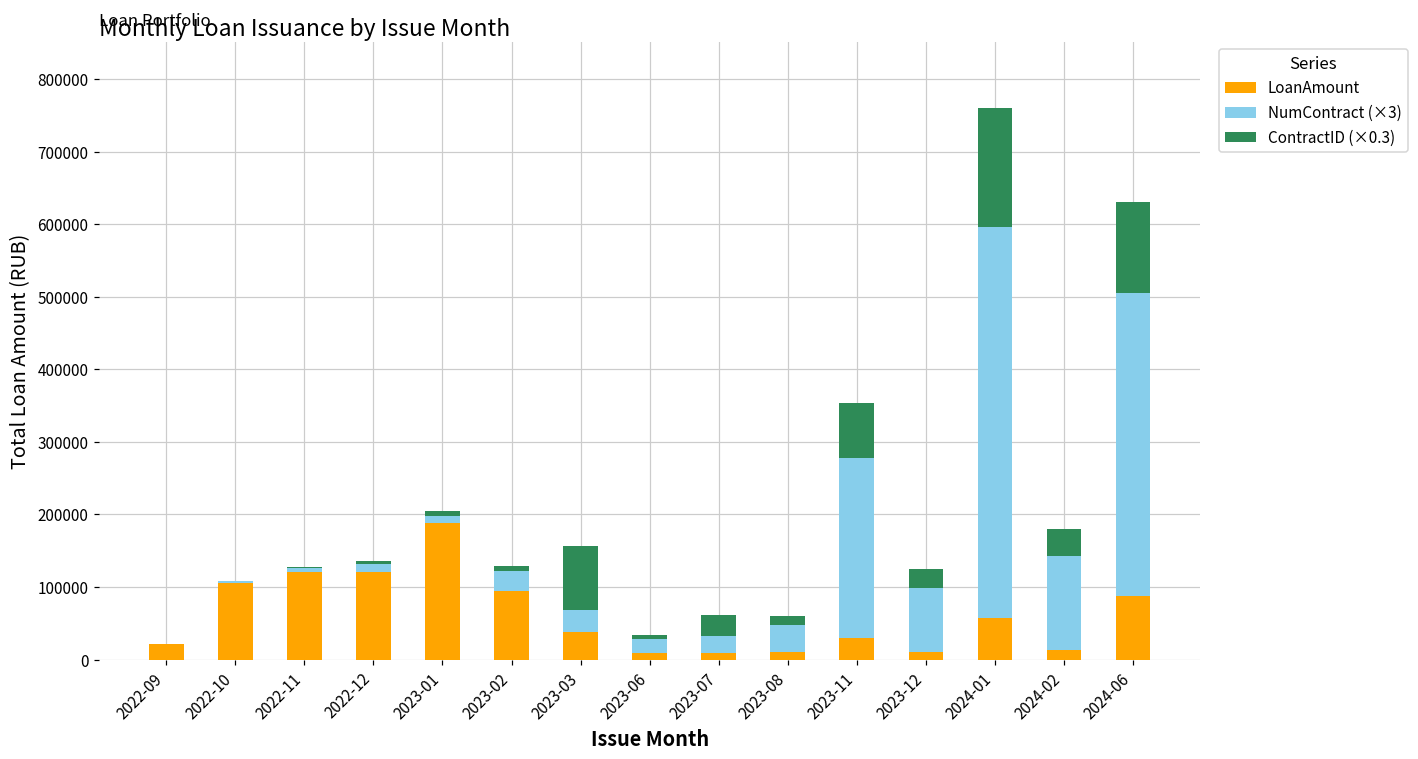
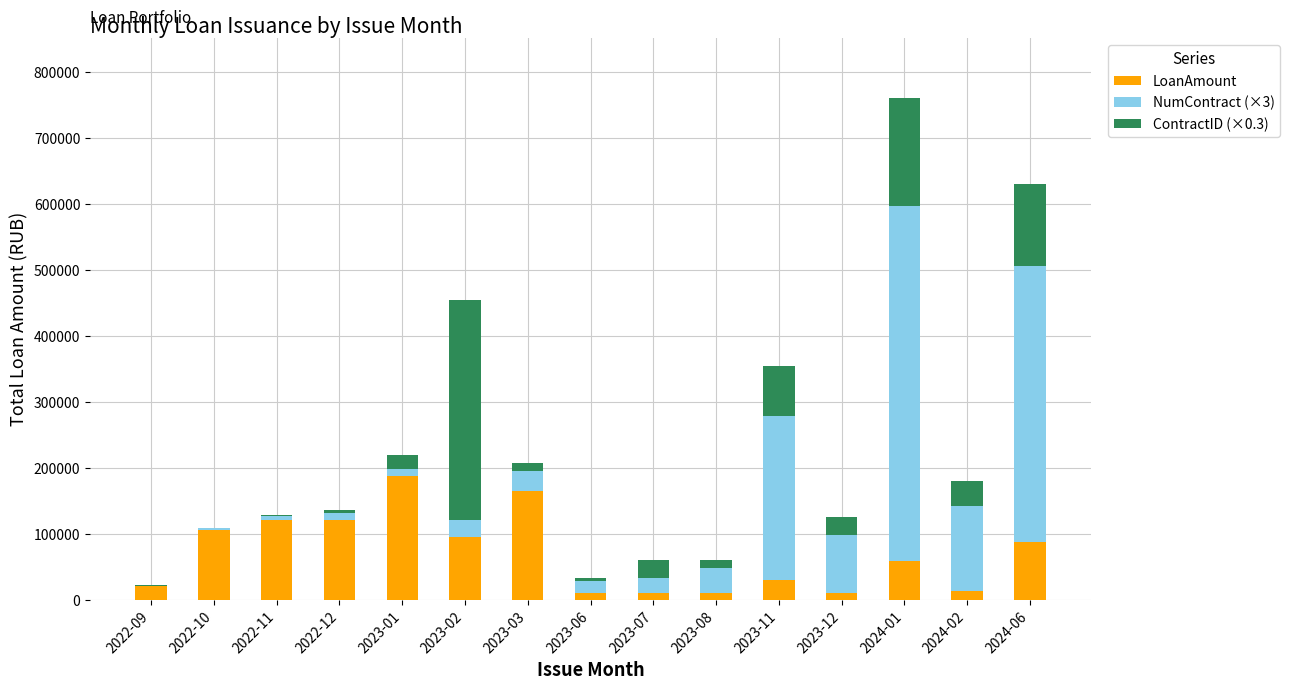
ContractID (×0.3), 2023-01: 10000 -> 20000
ContractID (×0.3), 2023-02: 10000 -> 330000
LoanAmount, 2023-03: 40000 -> 170000
ContractID (×0.3), 2023-03: 90000 -> 10000
